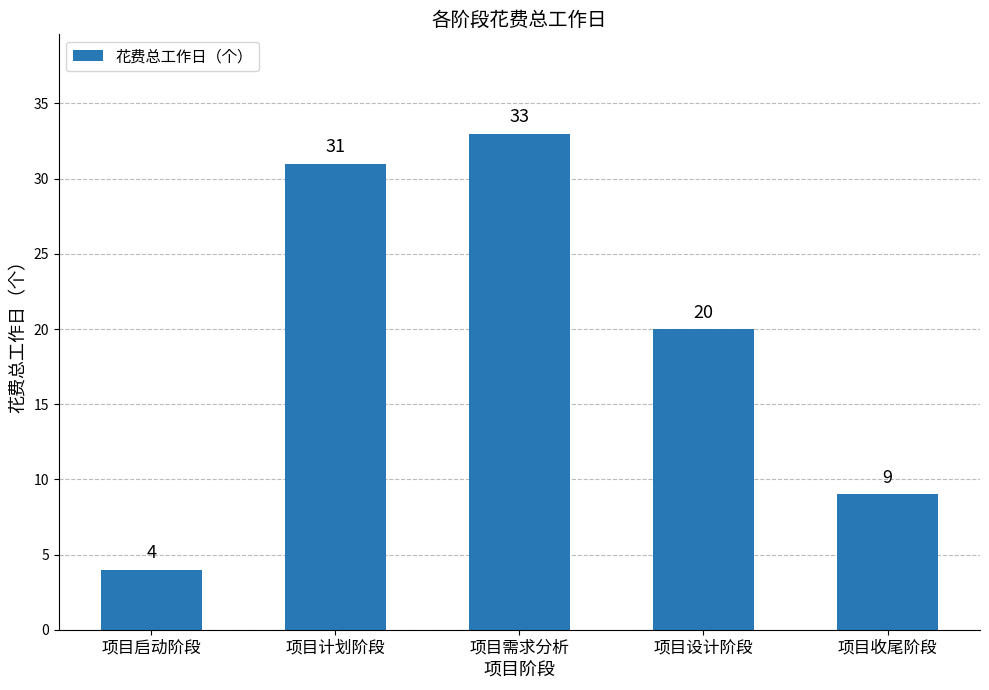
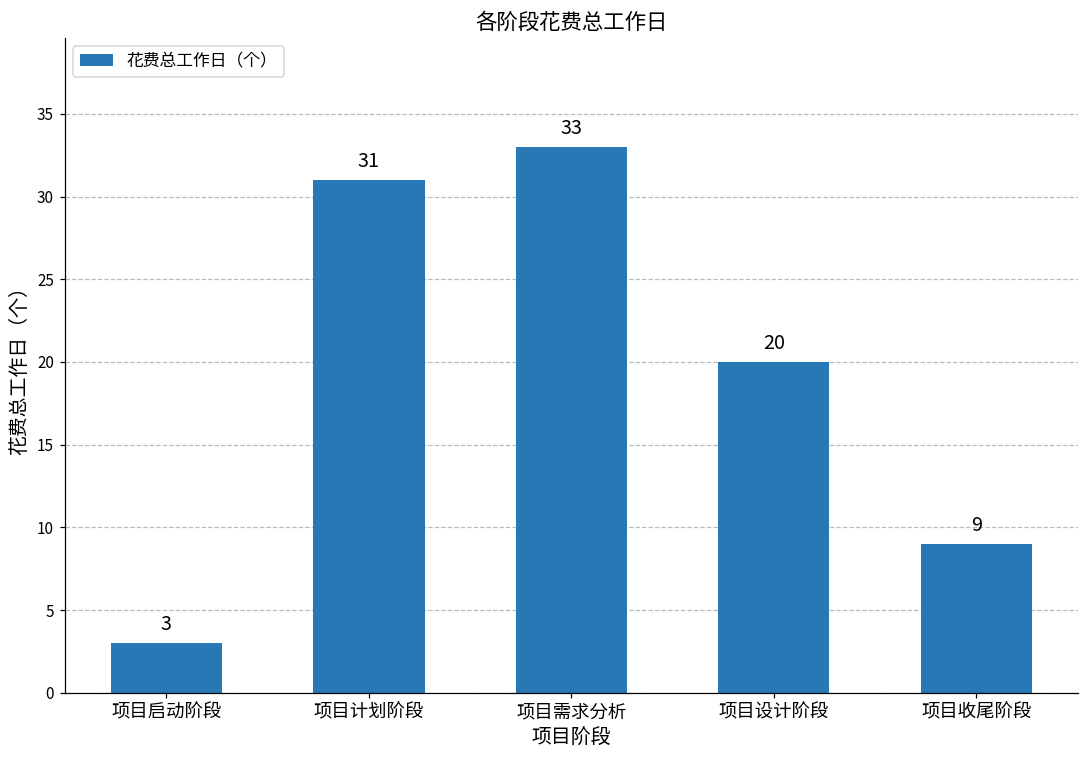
项目启动阶段: 4 -> 3
